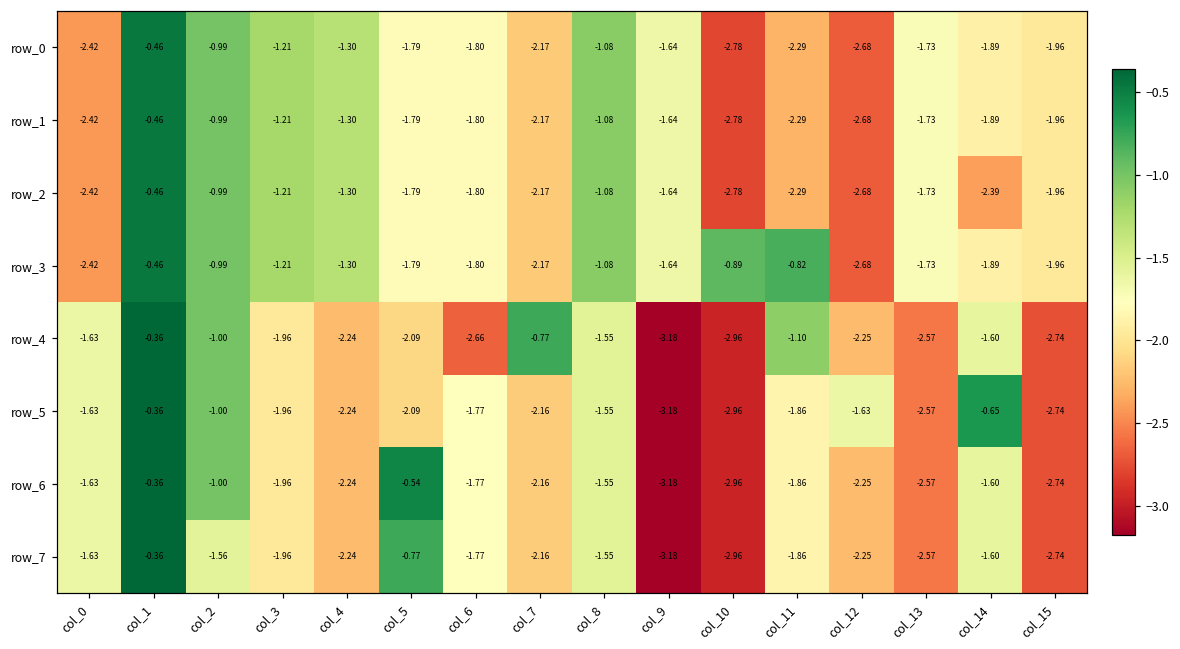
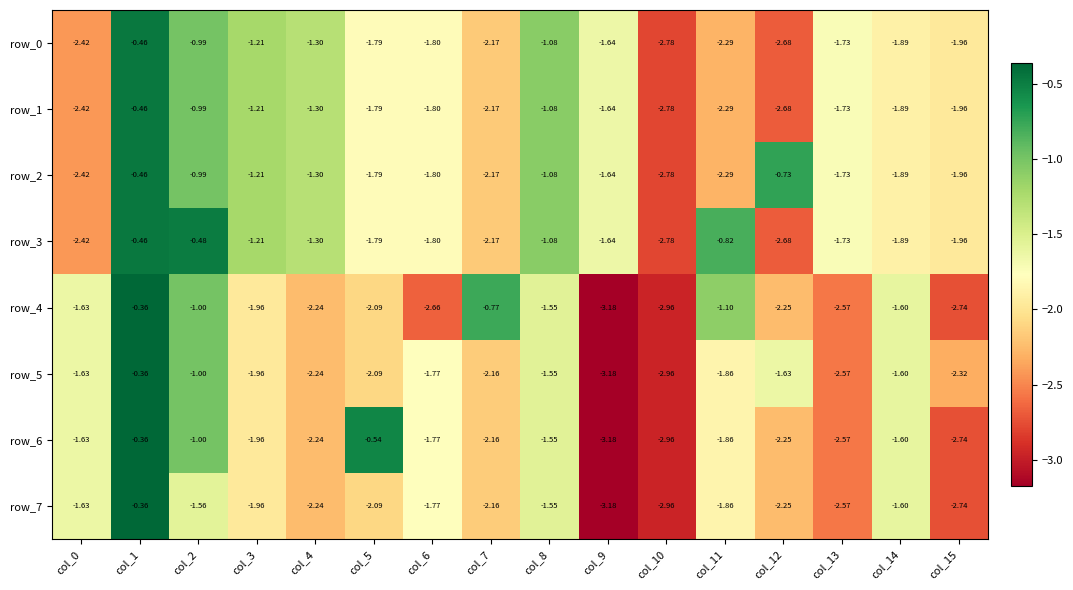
row_2, col_12: -2.68 -> -0.73
row_2, col_14: -2.39 -> -1.89
row_3, col_2: -0.99 -> -0.48
row_3, col_10: -0.89 -> -2.78
row_5, col_14: -0.65 -> -1.60
row_5, col_15: -2.74 -> -2.32
row_7, col_5: -0.77 -> -2.09
